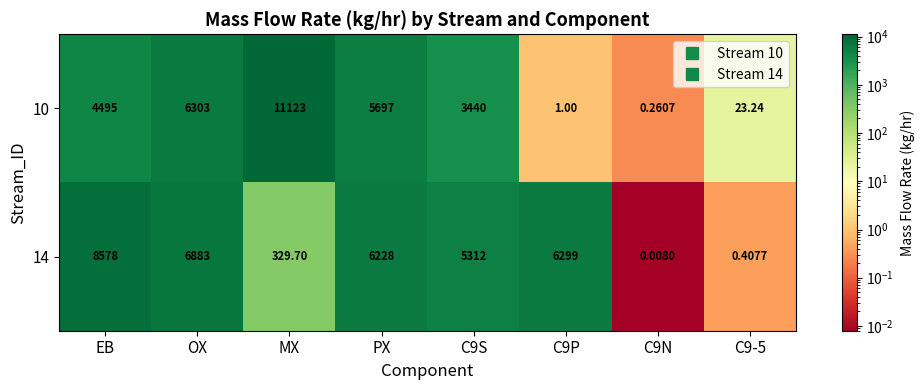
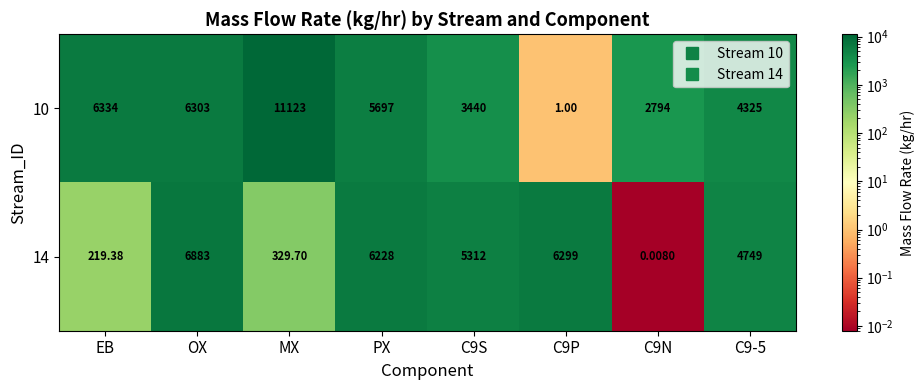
10, EB: 4495 -> 6334
10, C9N: 0.2607 -> 2794
10, C9-5: 23.24 -> 4325
14, EB: 8578 -> 219.38
14, C9-5: 0.4077 -> 4749
